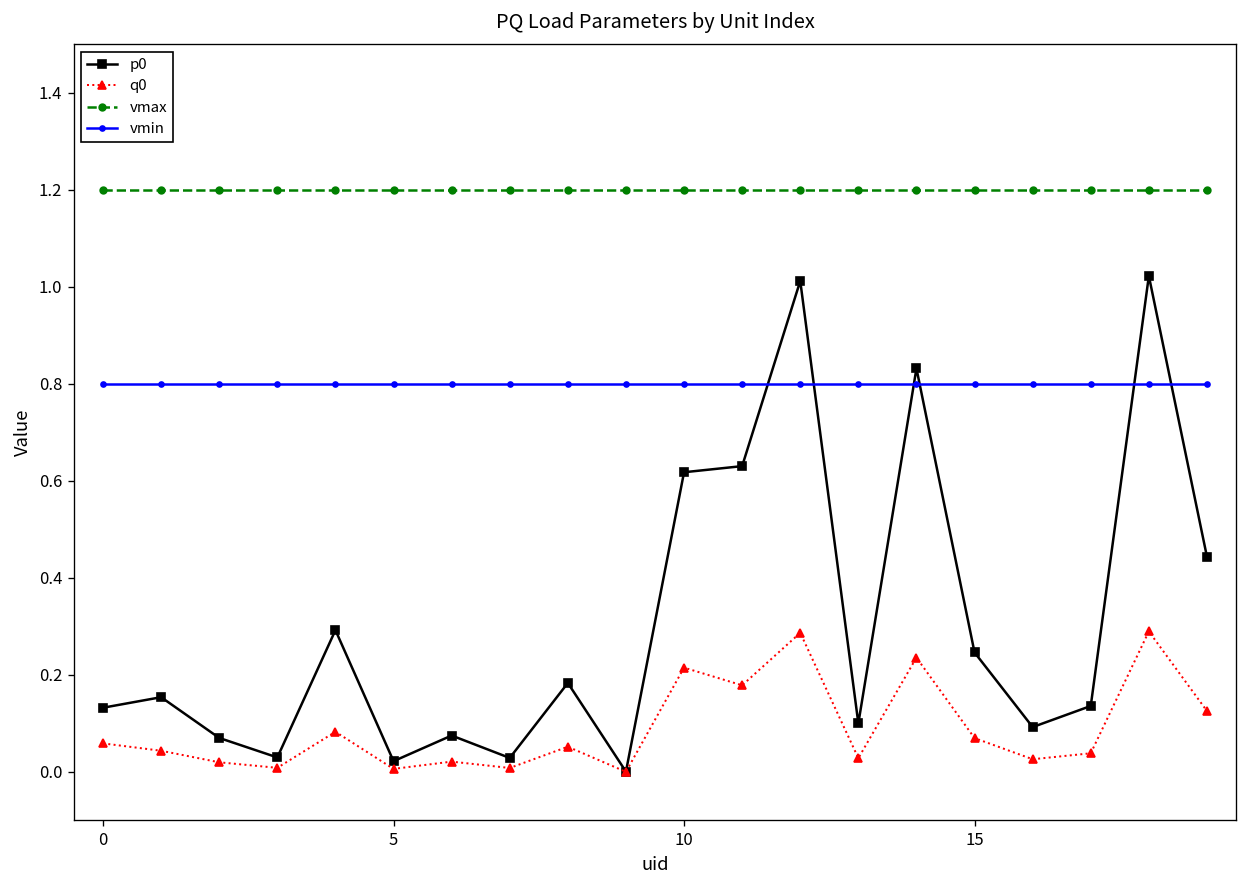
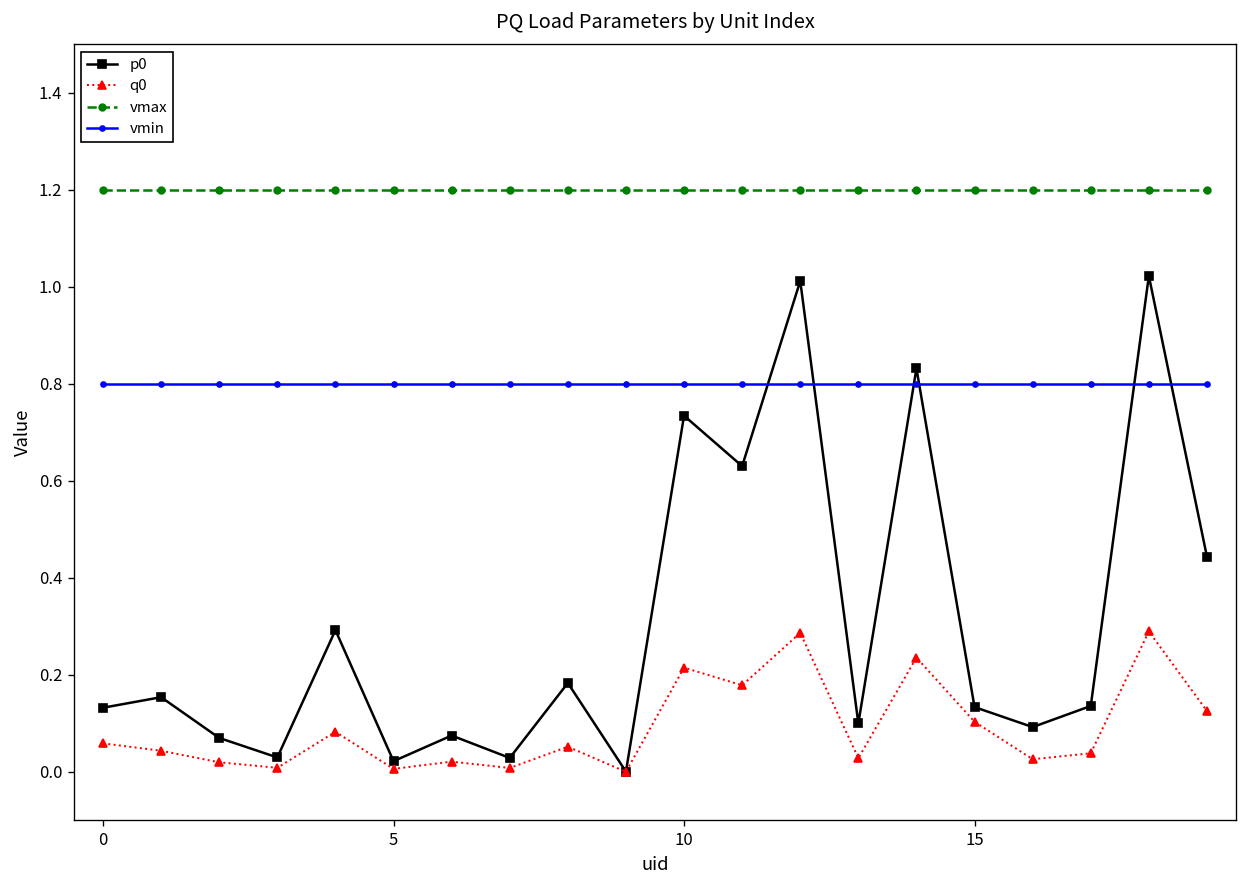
p0, 10: 0.62 -> 0.73
p0, 15: 0.25 -> 0.13
q0, 15: 0.07 -> 0.10
